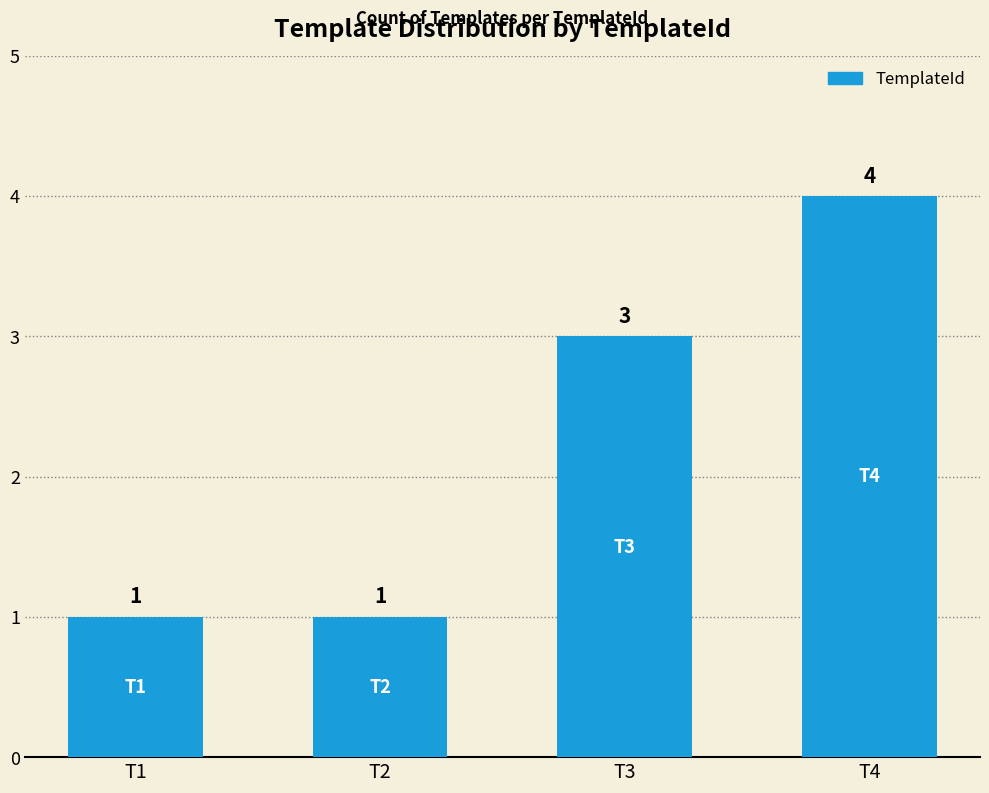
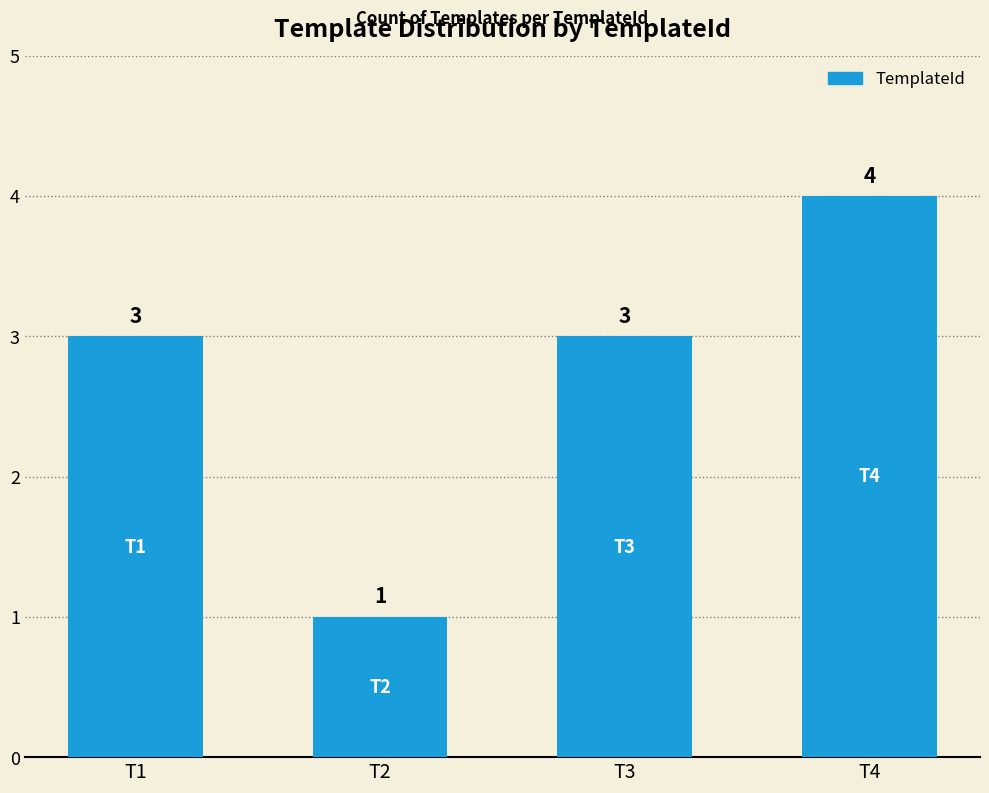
T1: 1 -> 3
